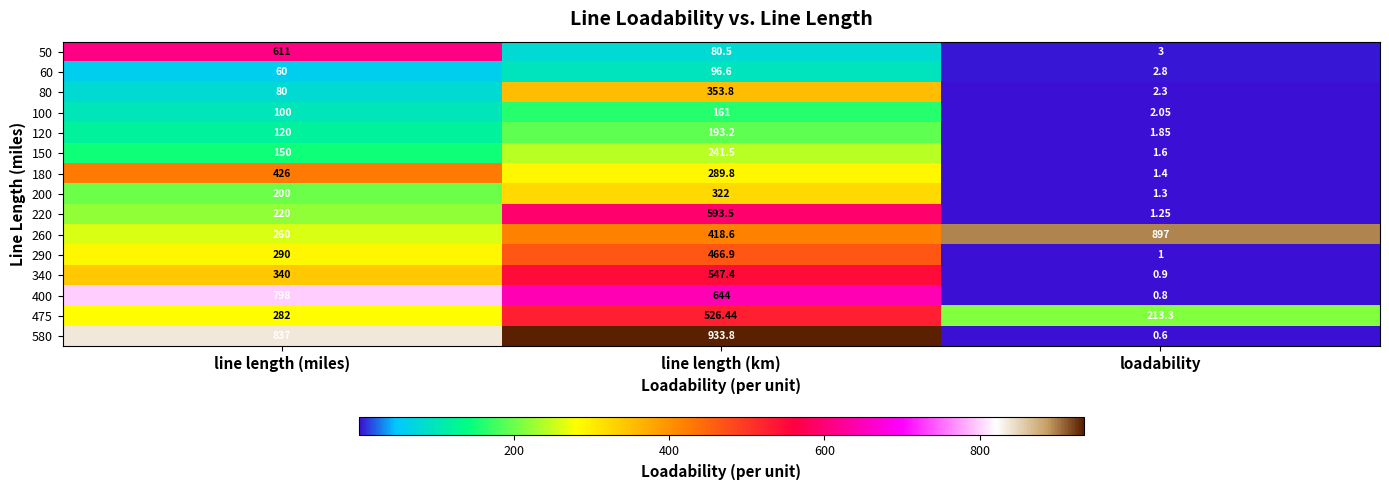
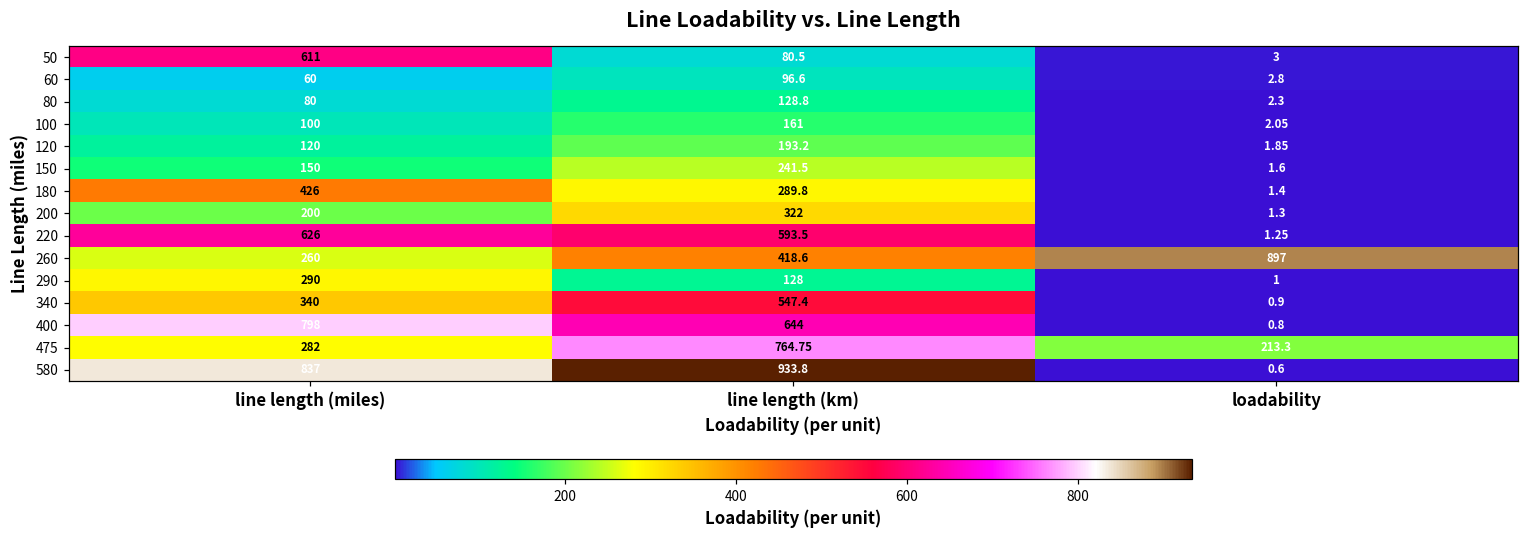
80, line length (km): 353.8 -> 128.8
220, line length (miles): 220 -> 626
290, line length (km): 466.9 -> 128
475, line length (km): 526.44 -> 764.75
